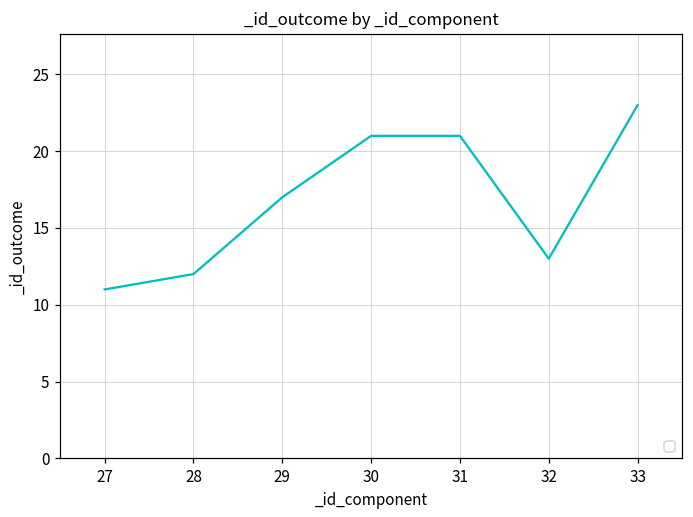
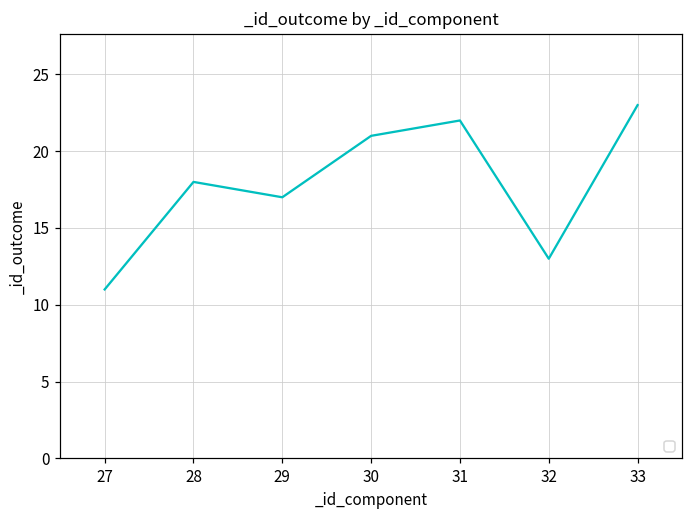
28: 12 -> 18
31: 21 -> 22
